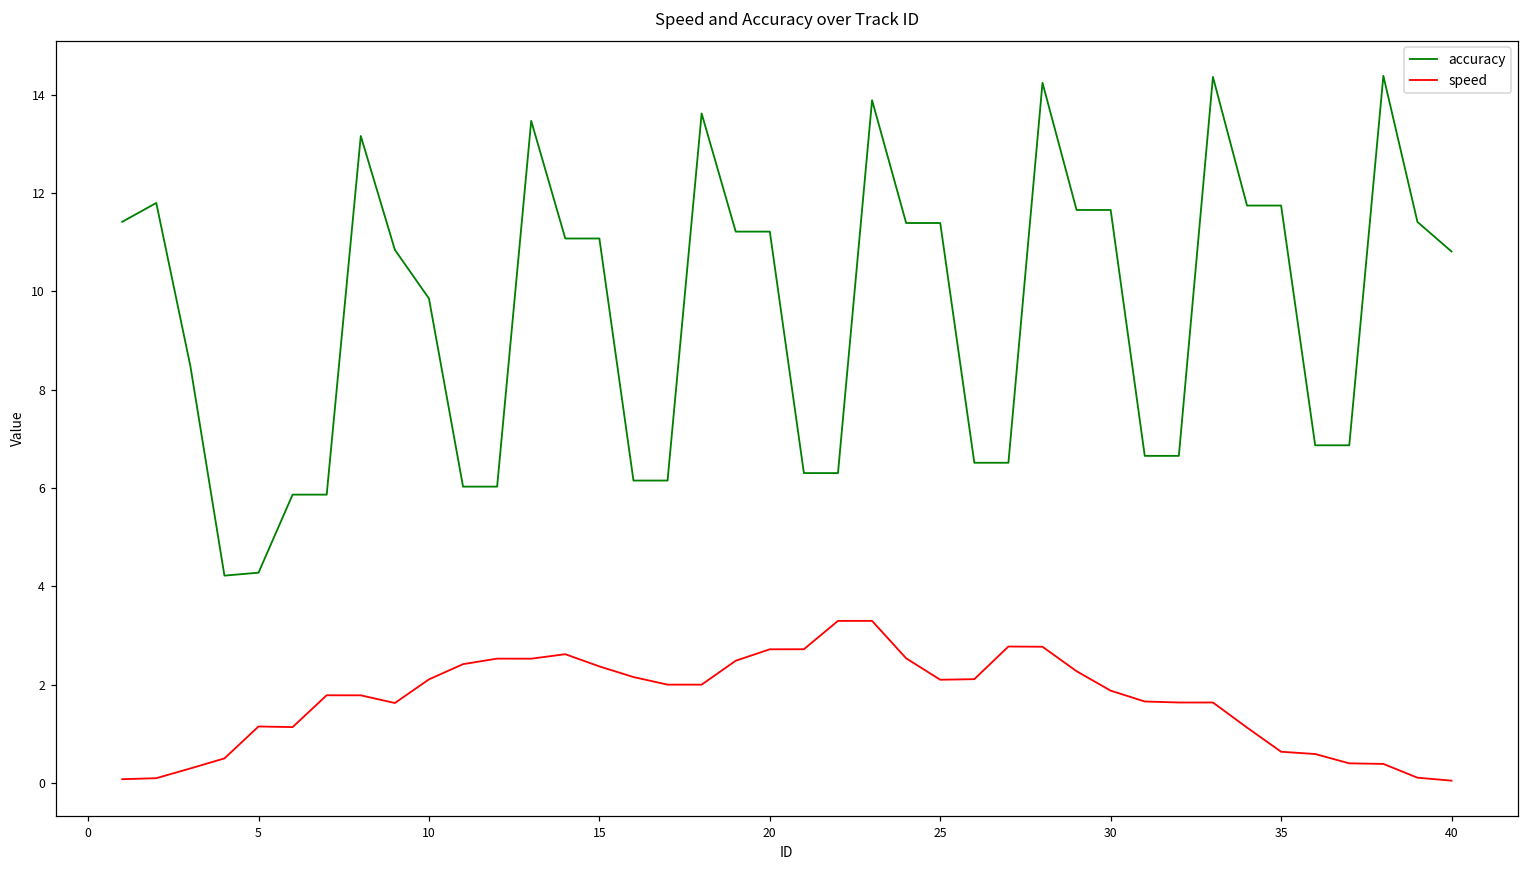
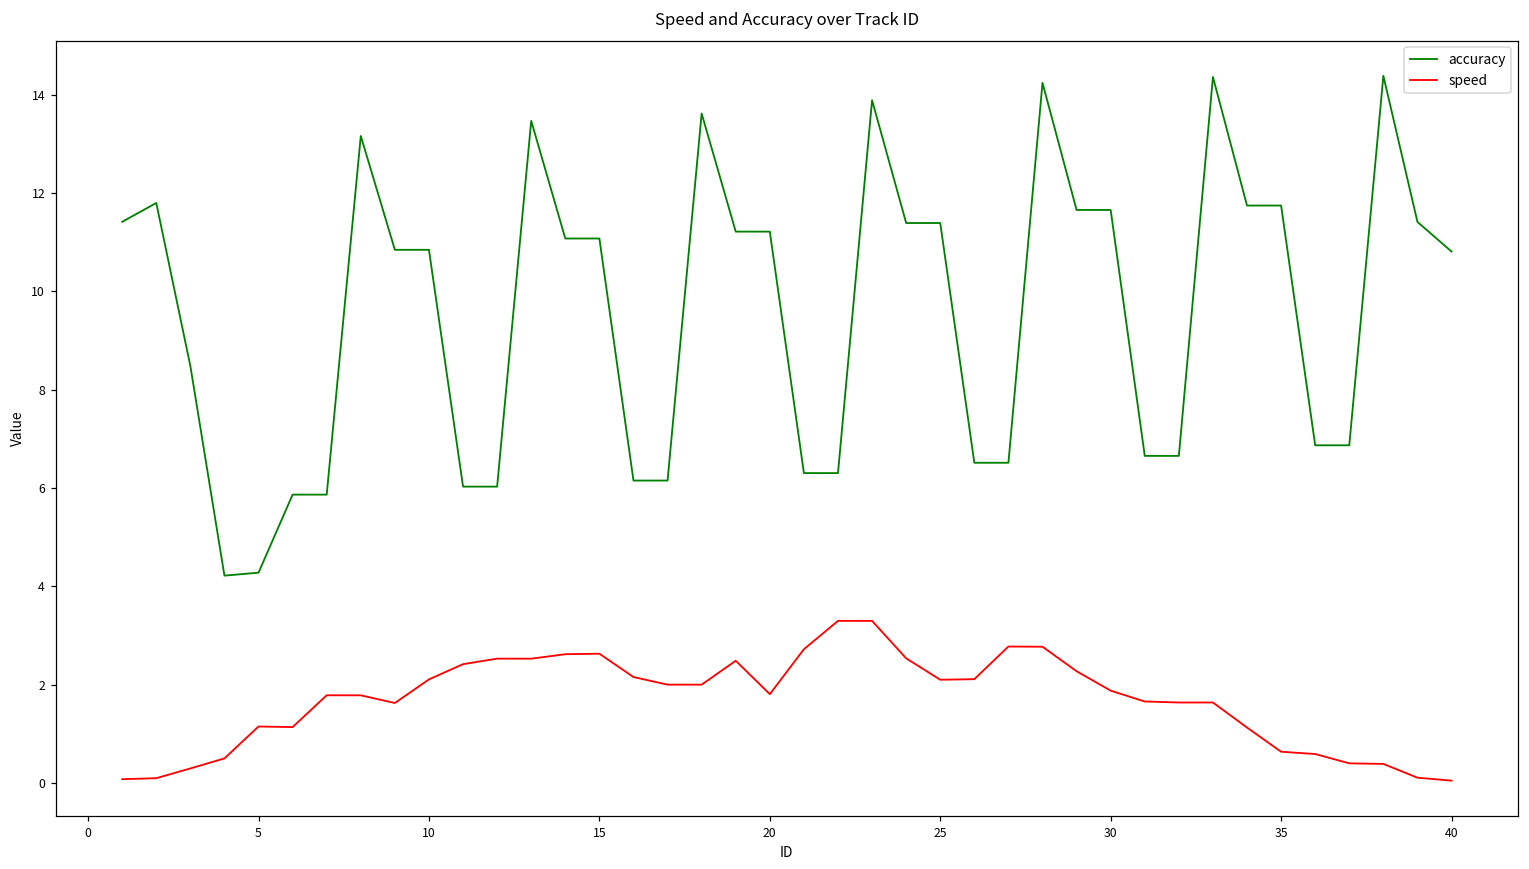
accuracy, 10: 9.9 -> 10.8
speed, 15: 2.4 -> 2.6
speed, 20: 2.7 -> 1.8
